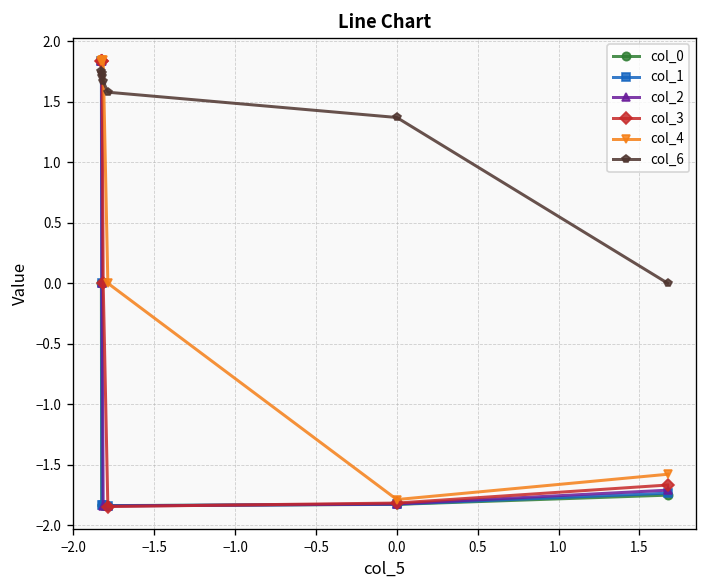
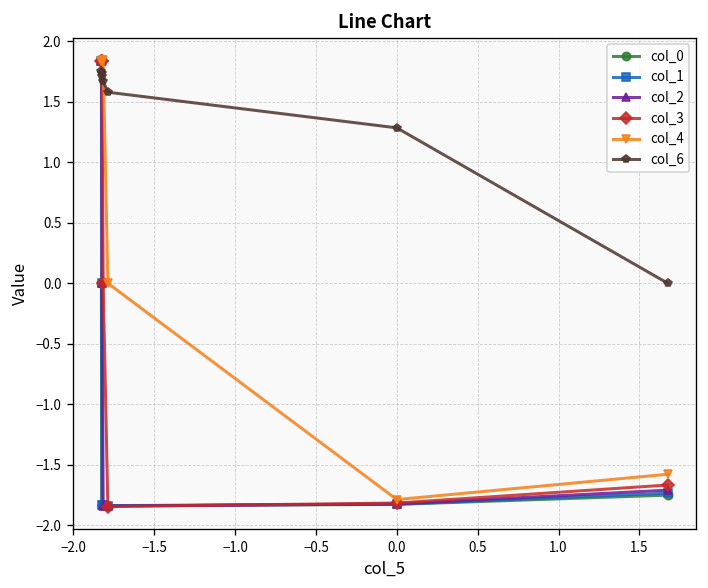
col_6, 0.0: 1.37 -> 1.28
